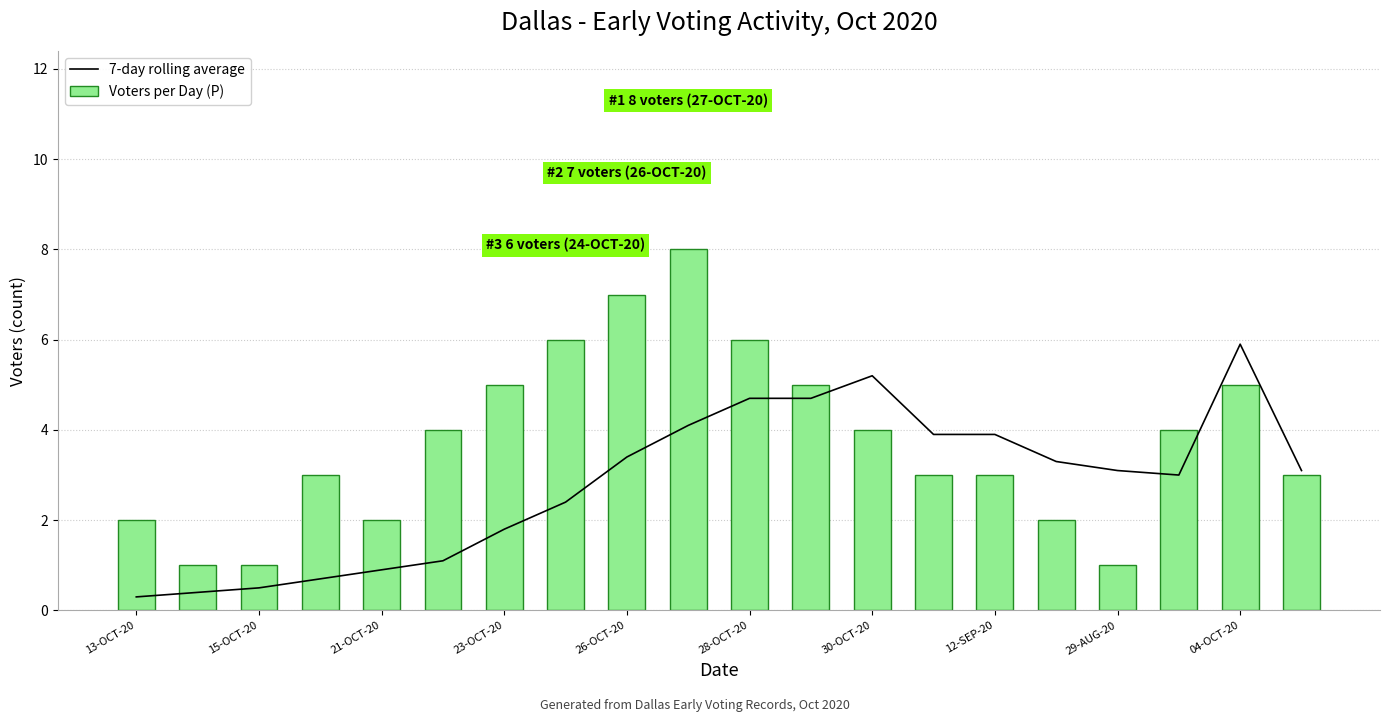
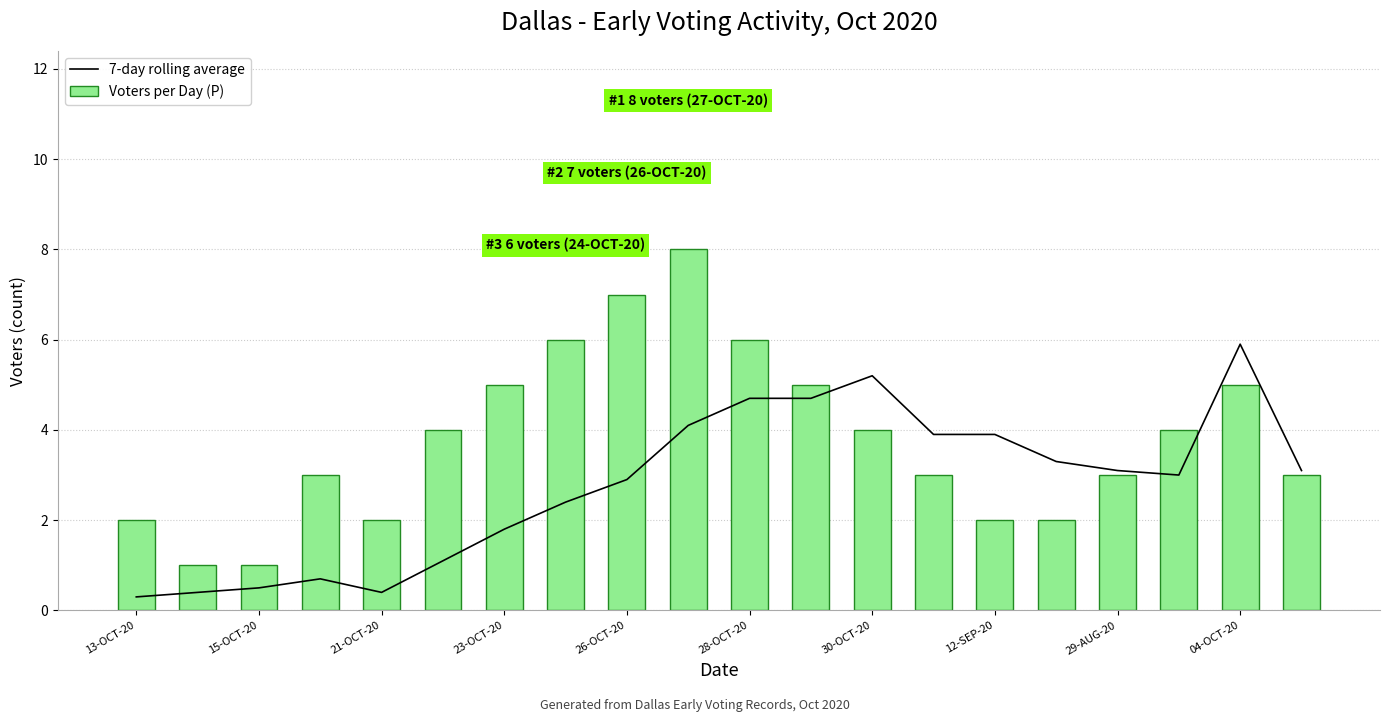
7-day rolling average, 21-OCT-20: 0.9 -> 0.4
7-day rolling average, 26-OCT-20: 3.4 -> 2.9
Voters per Day (P), 12-SEP-20: 3 -> 2
Voters per Day (P), 29-AUG-20: 1 -> 3
